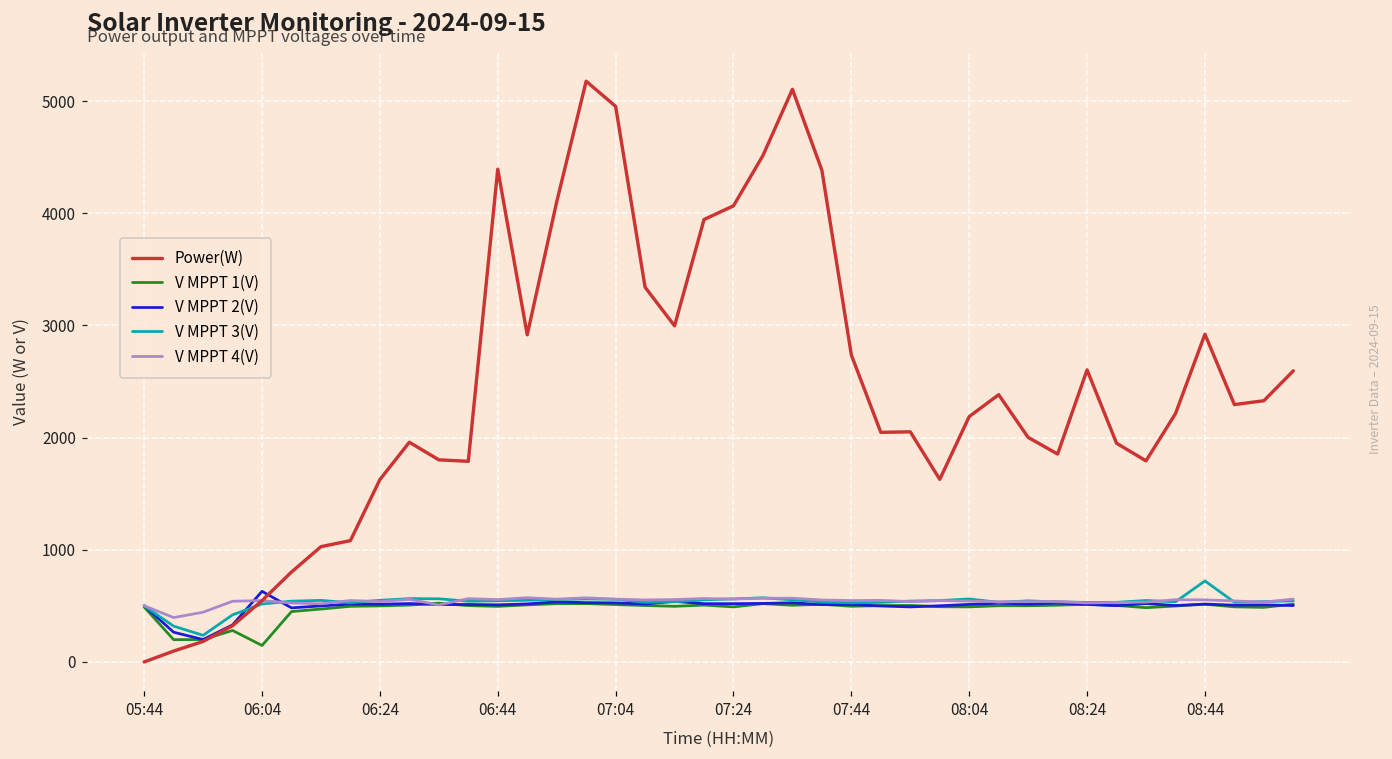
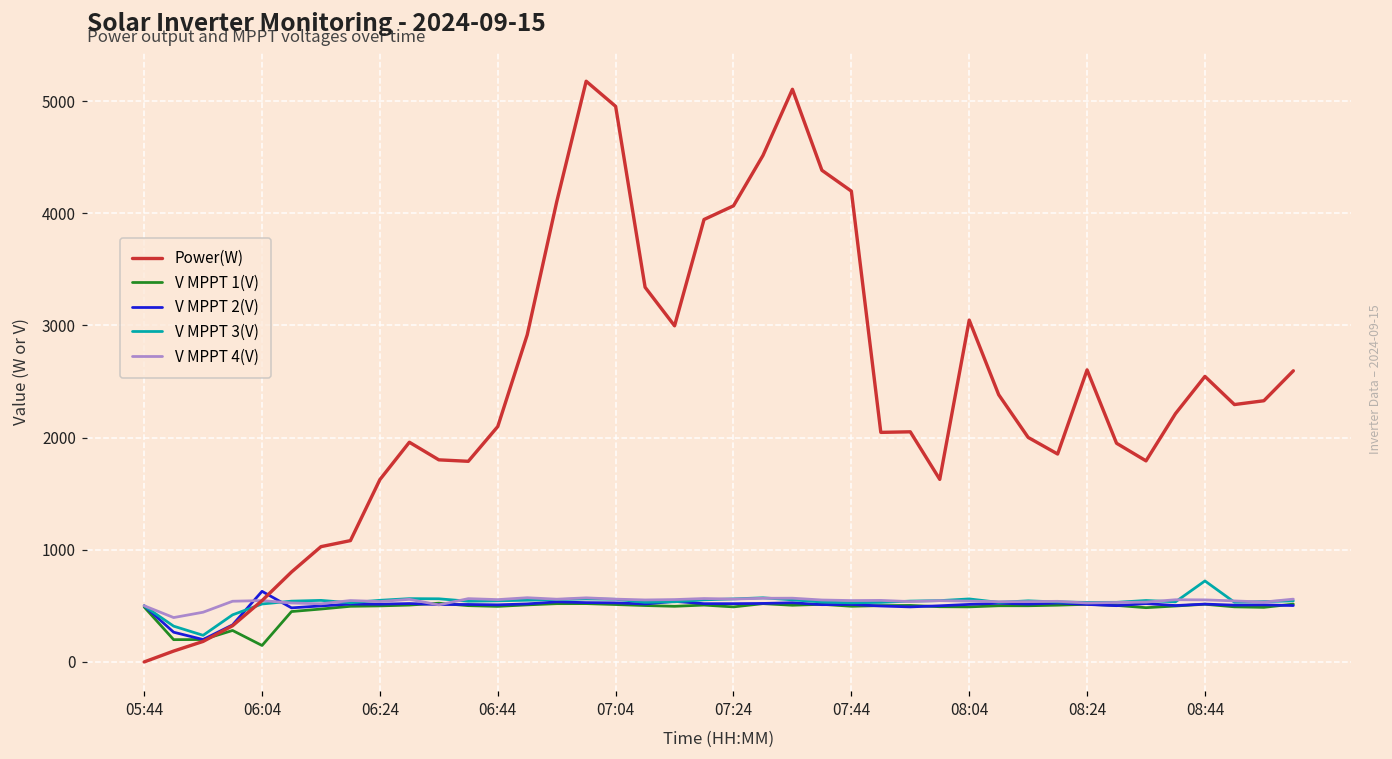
Power(W), 06:44: 4390 -> 2100
Power(W), 07:44: 2740 -> 4200
Power(W), 08:04: 2190 -> 3050
Power(W), 08:44: 2920 -> 2550
